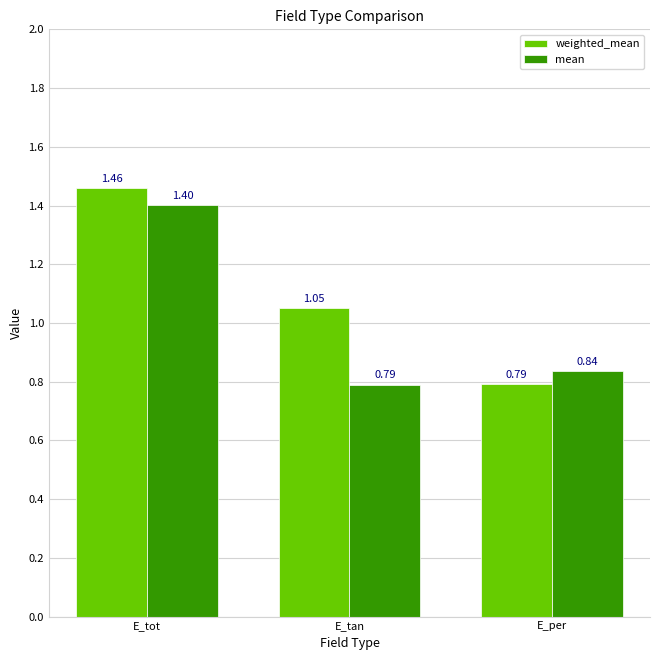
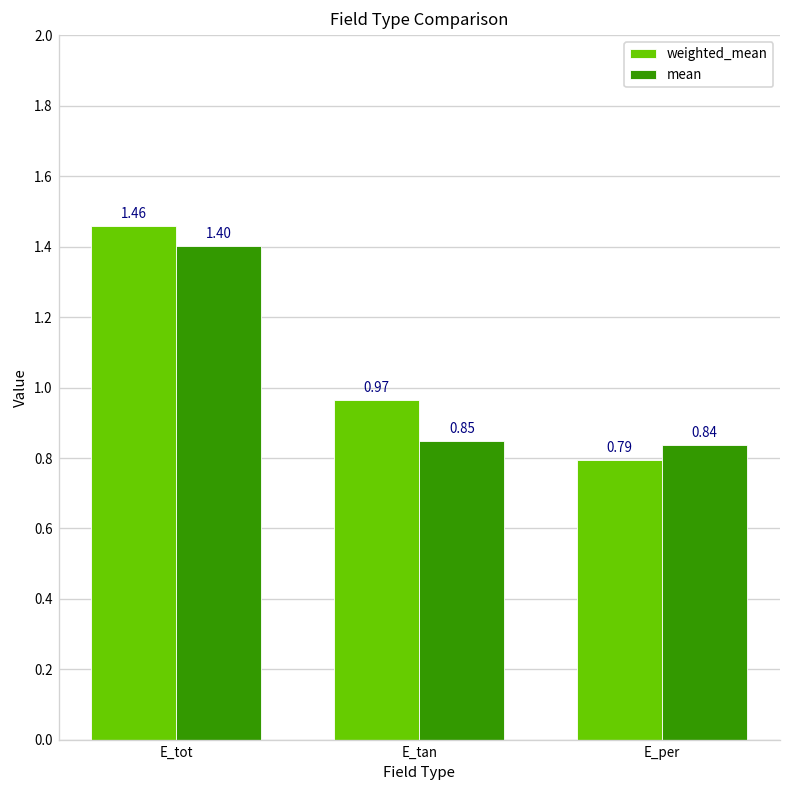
weighted_mean, E_tan: 1.05 -> 0.97
mean, E_tan: 0.79 -> 0.85
